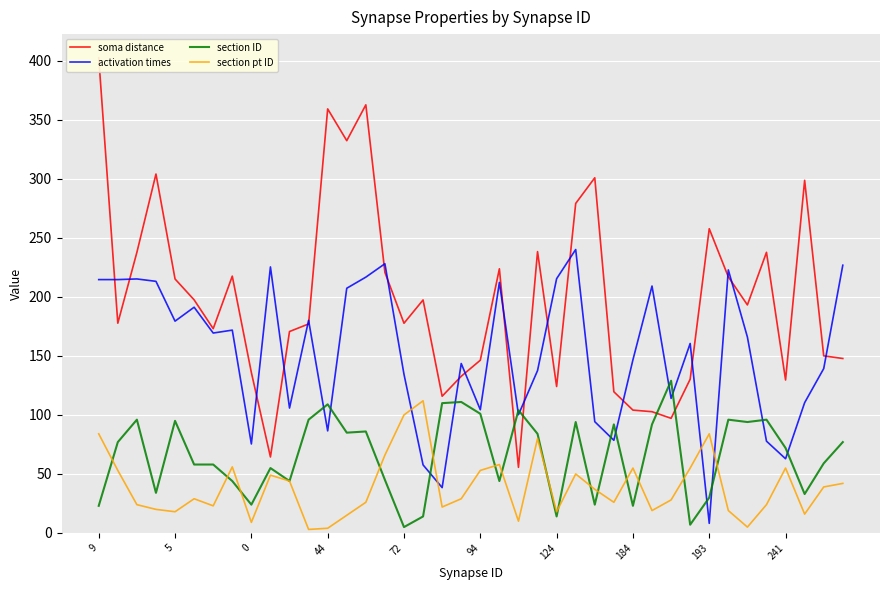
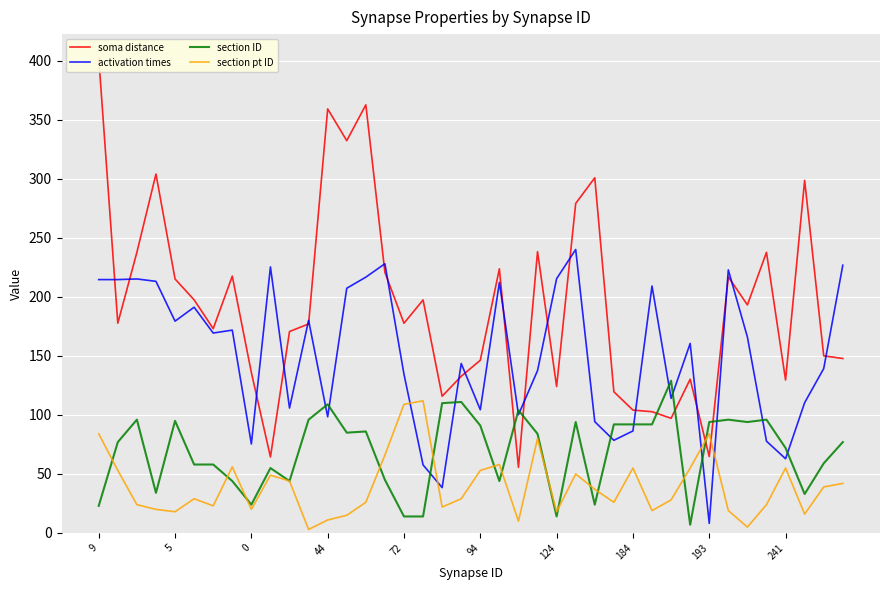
section pt ID, 0: 9 -> 20
activation times, 44: 87 -> 98
section pt ID, 44: 4 -> 11
section ID, 72: 5 -> 14
section pt ID, 72: 100 -> 109
section ID, 94: 101 -> 91
activation times, 184: 147 -> 86
section ID, 184: 23 -> 92
soma distance, 193: 258 -> 65
section ID, 193: 30 -> 94
